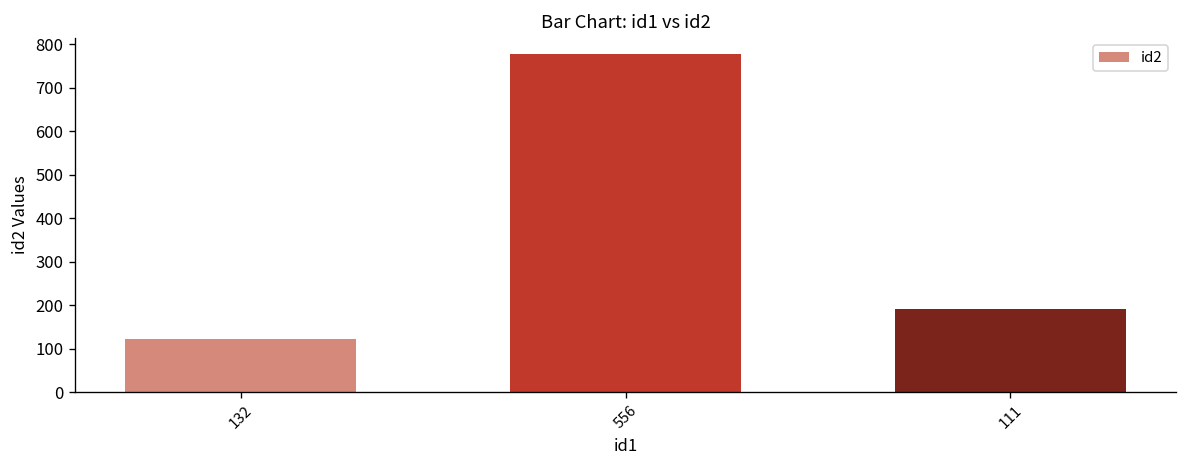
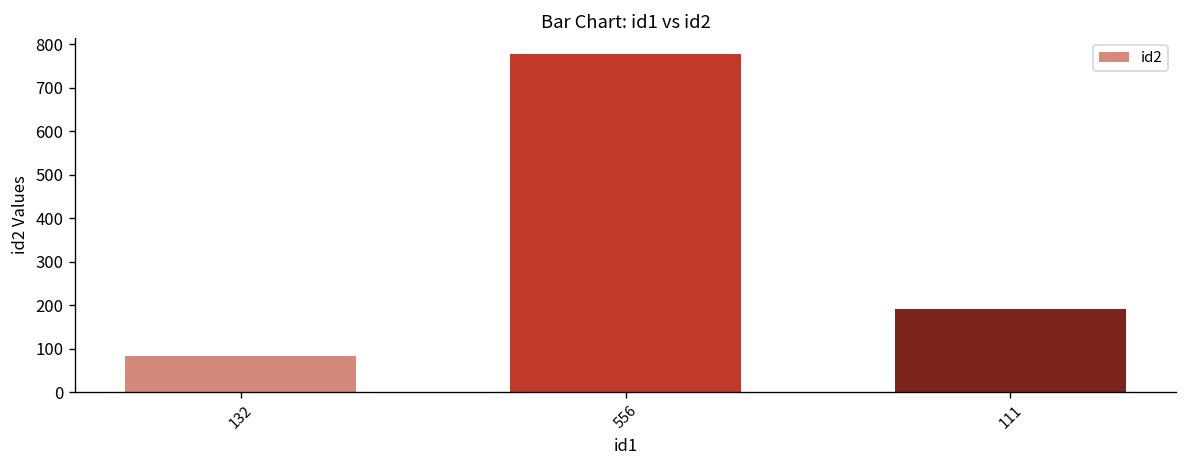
132: 120 -> 80
